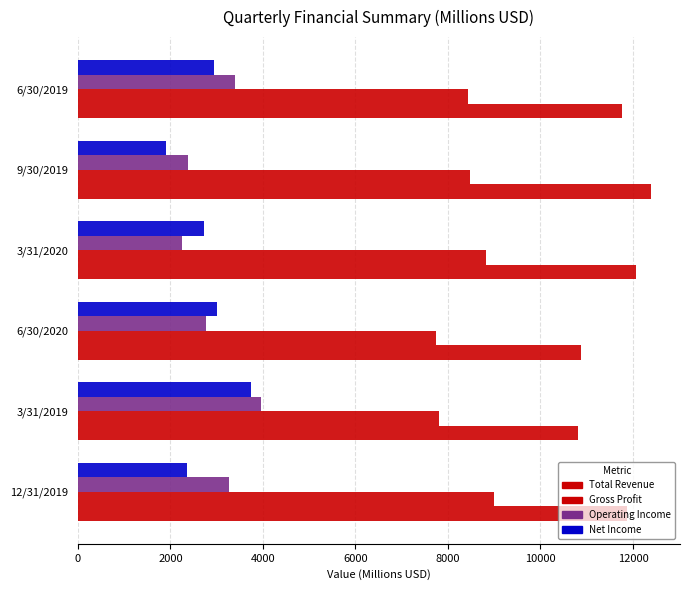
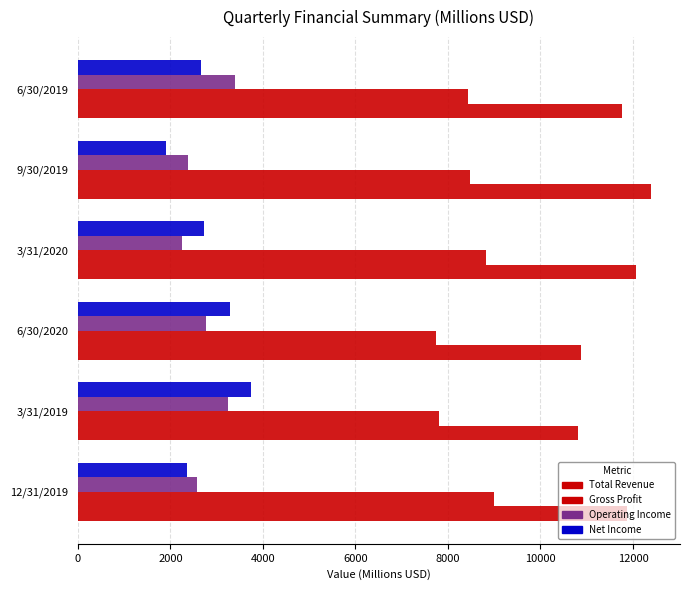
Net Income, 6/30/2019: 3000 -> 2700
Net Income, 6/30/2020: 3000 -> 3300
Operating Income, 3/31/2019: 4000 -> 3300
Operating Income, 12/31/2019: 3300 -> 2600
